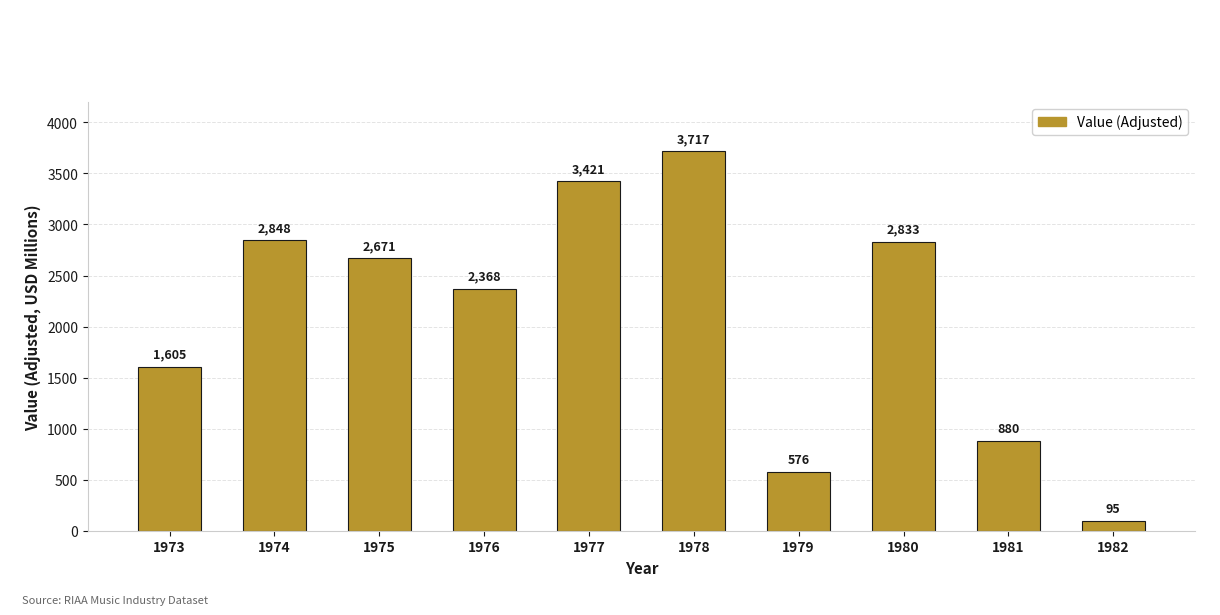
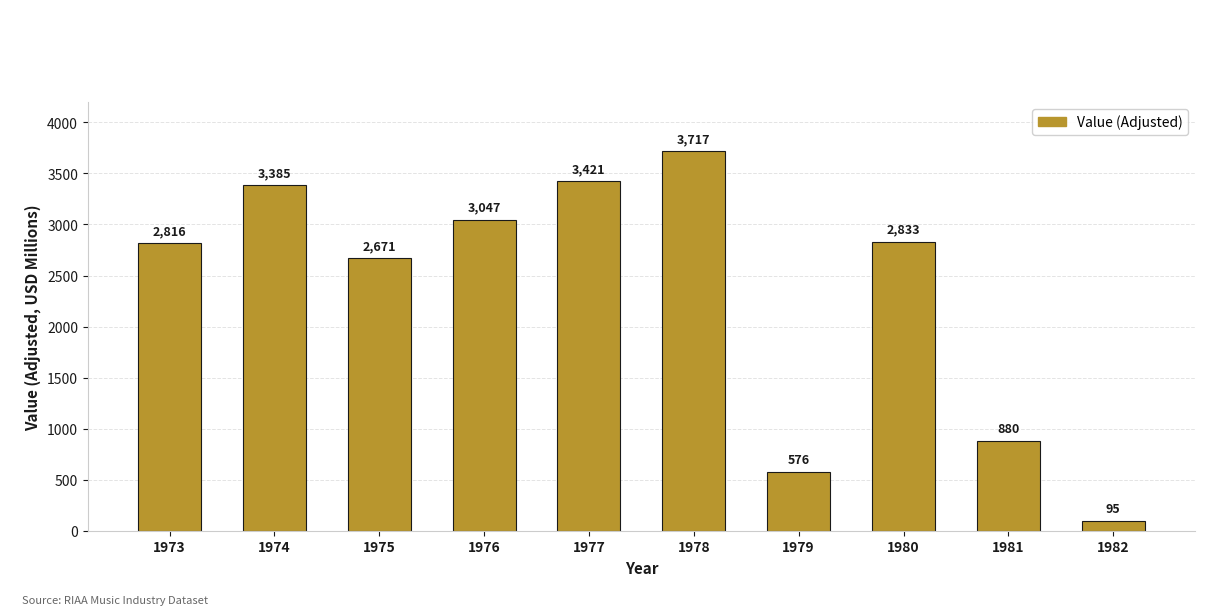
1973: 1,605 -> 2,816
1974: 2,848 -> 3,385
1976: 2,368 -> 3,047
